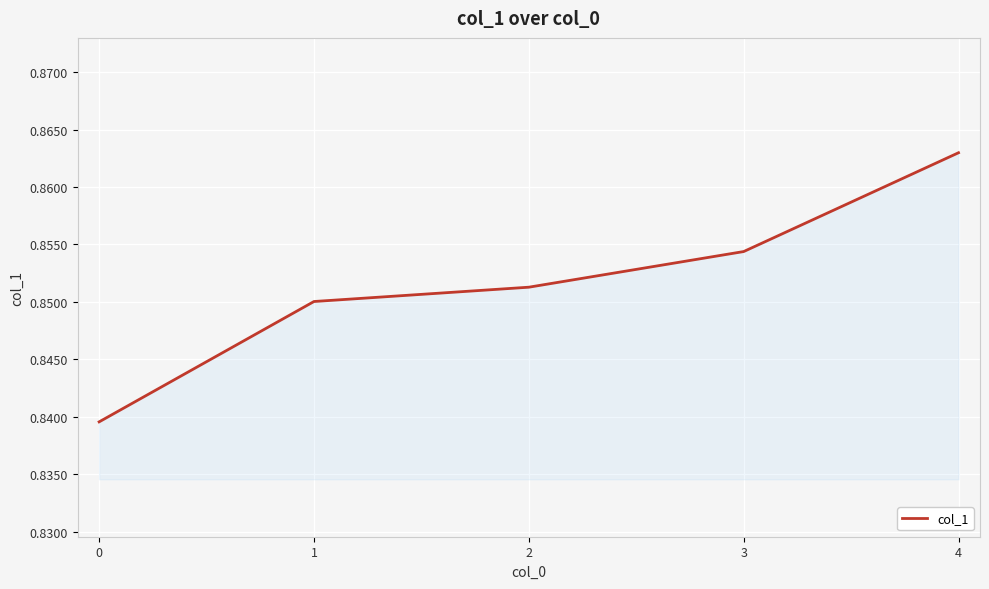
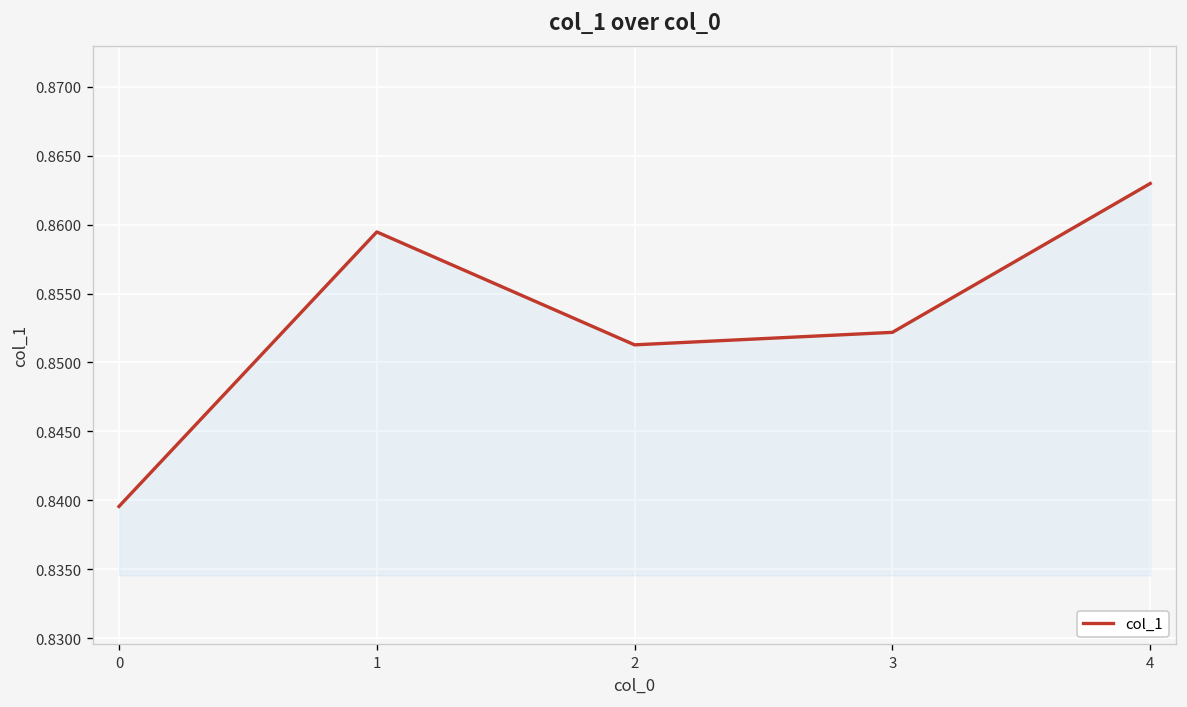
1: 0.8500 -> 0.8595
3: 0.8544 -> 0.8522
